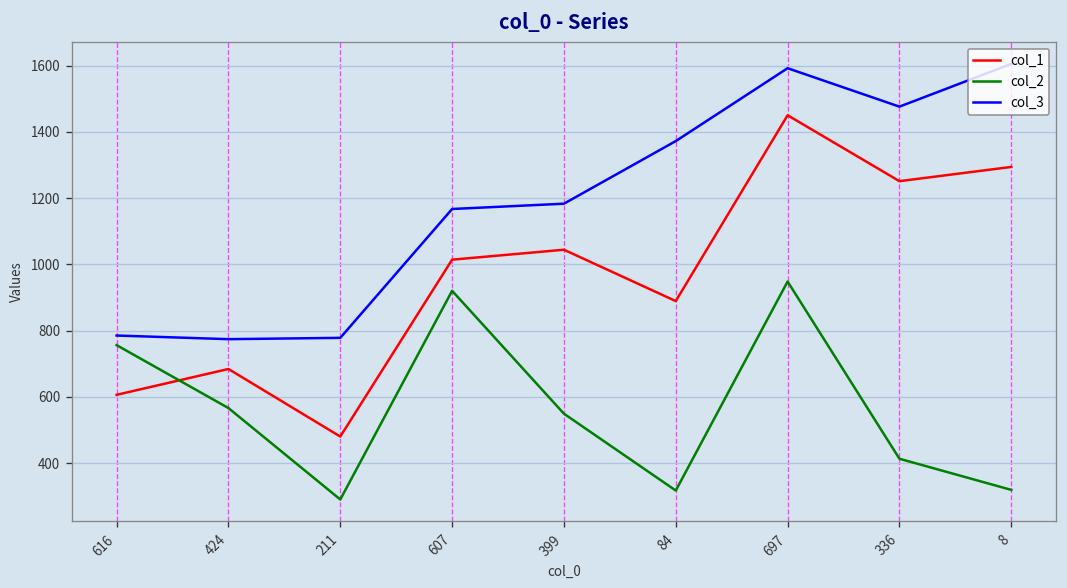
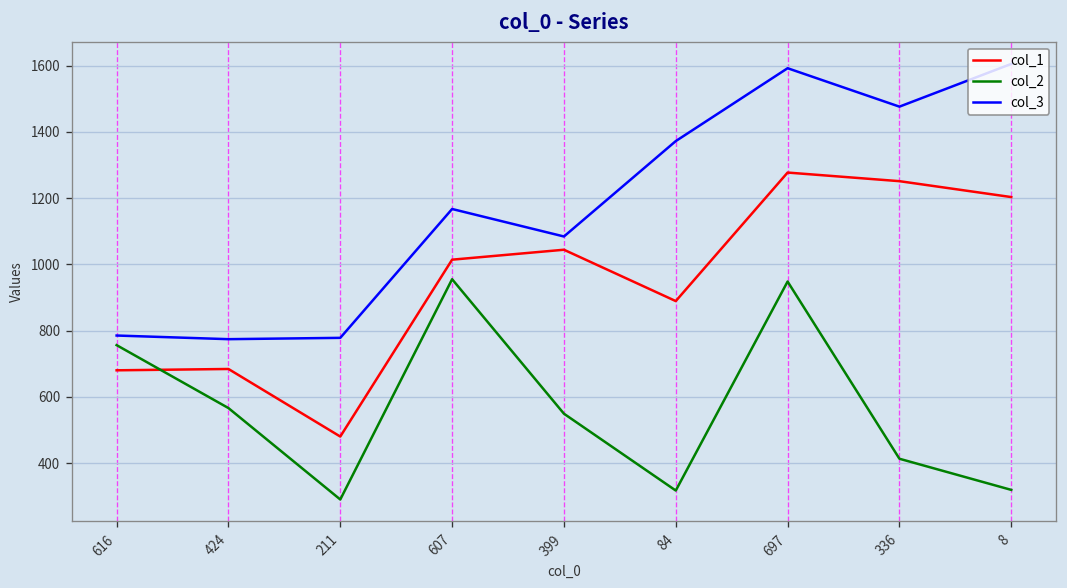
col_1, 616: 610 -> 680
col_2, 607: 920 -> 960
col_3, 399: 1180 -> 1080
col_1, 697: 1450 -> 1280
col_1, 8: 1290 -> 1200
